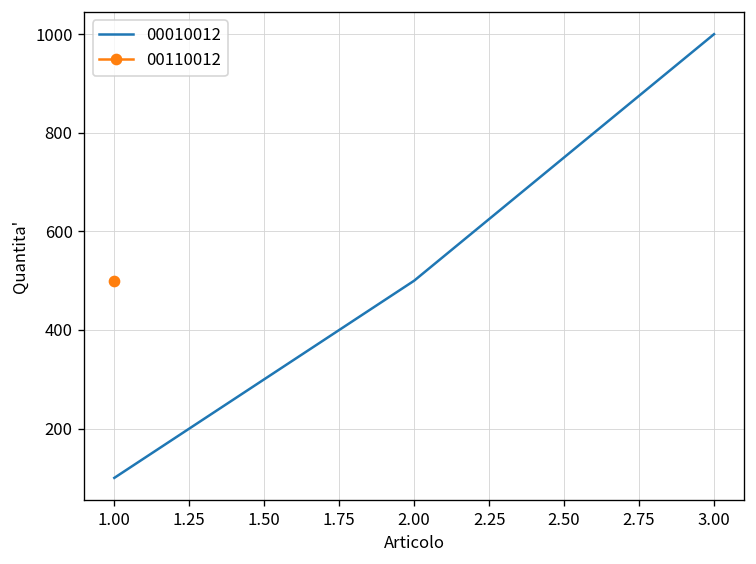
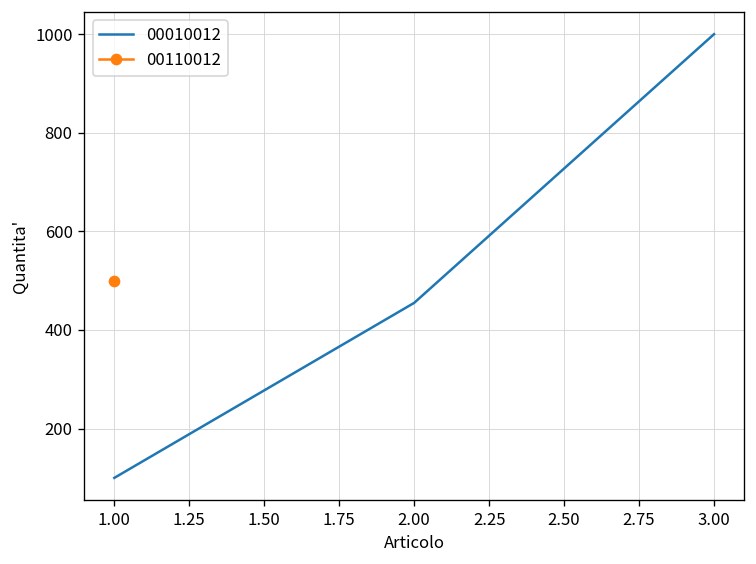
00010012, 2.00: 500 -> 460
